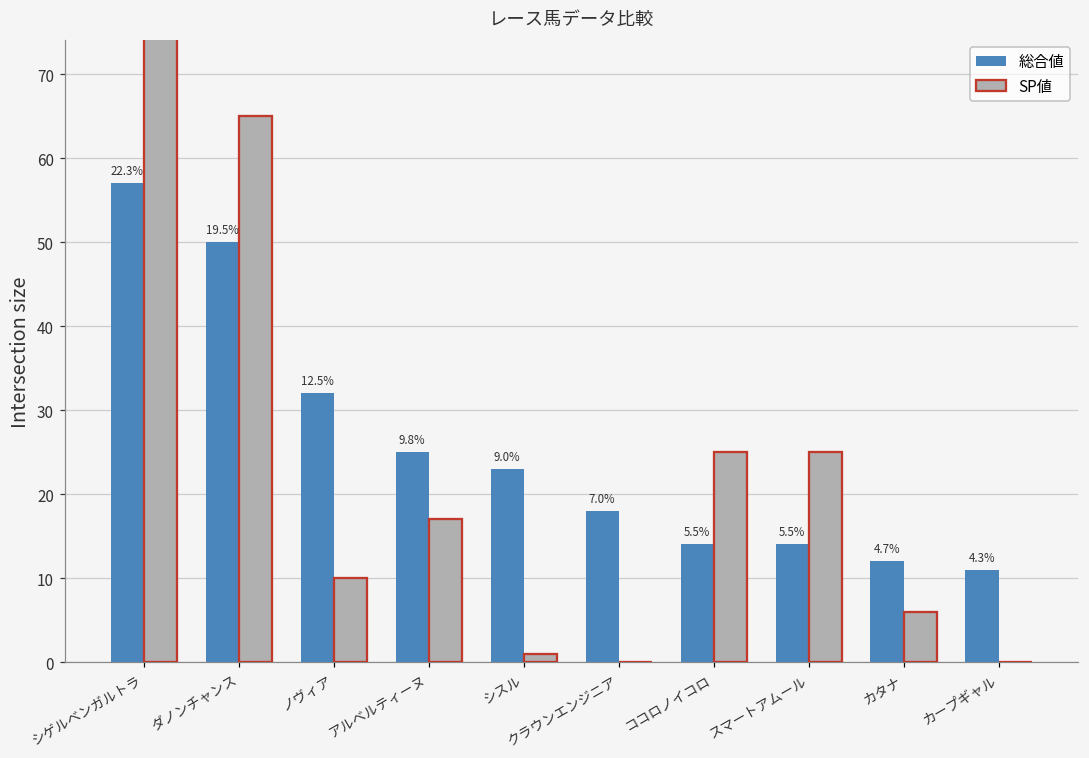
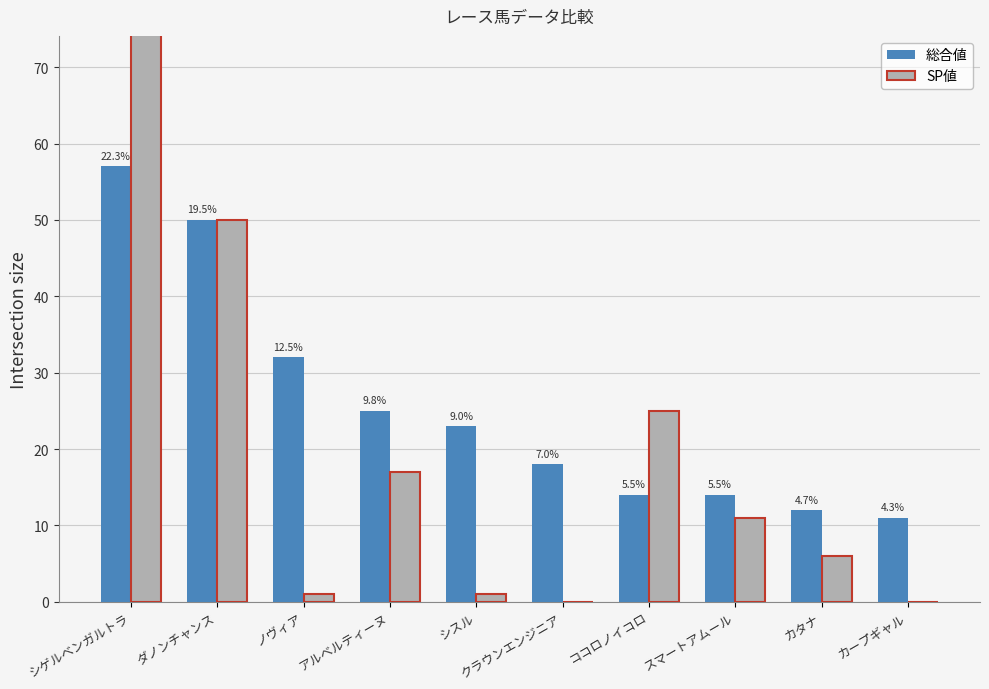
SP値, ダノンチャンス: 65 -> 50
SP値, ノヴィア: 10 -> 1
SP値, スマートアムール: 25 -> 11
